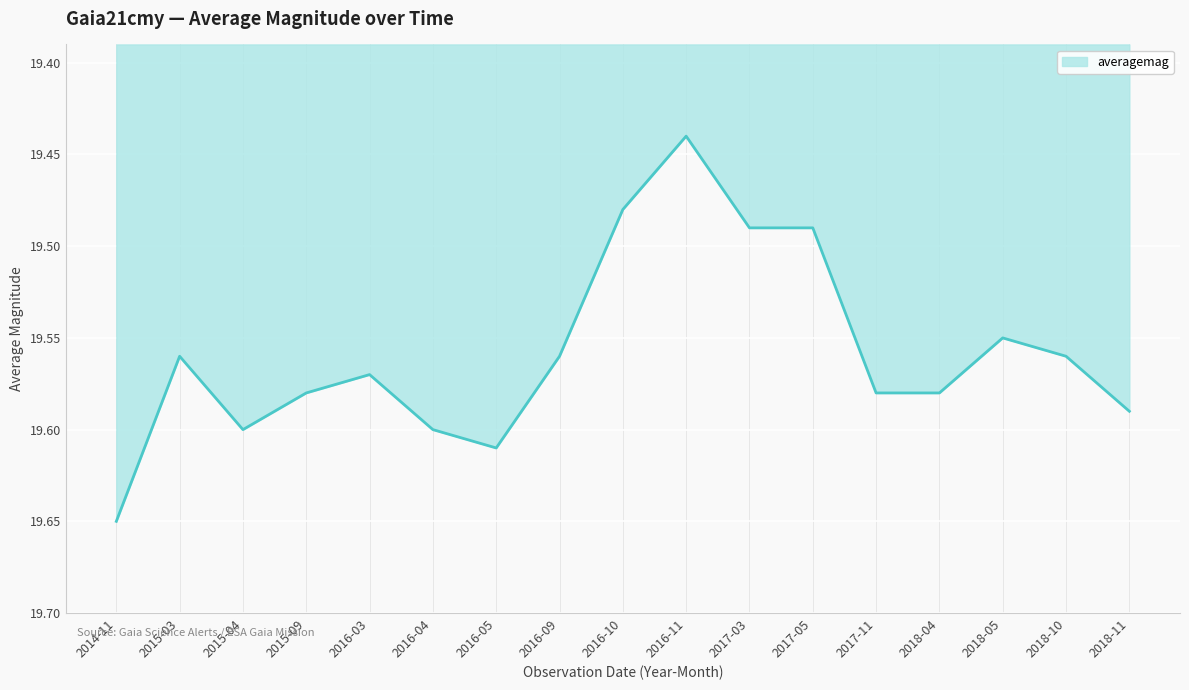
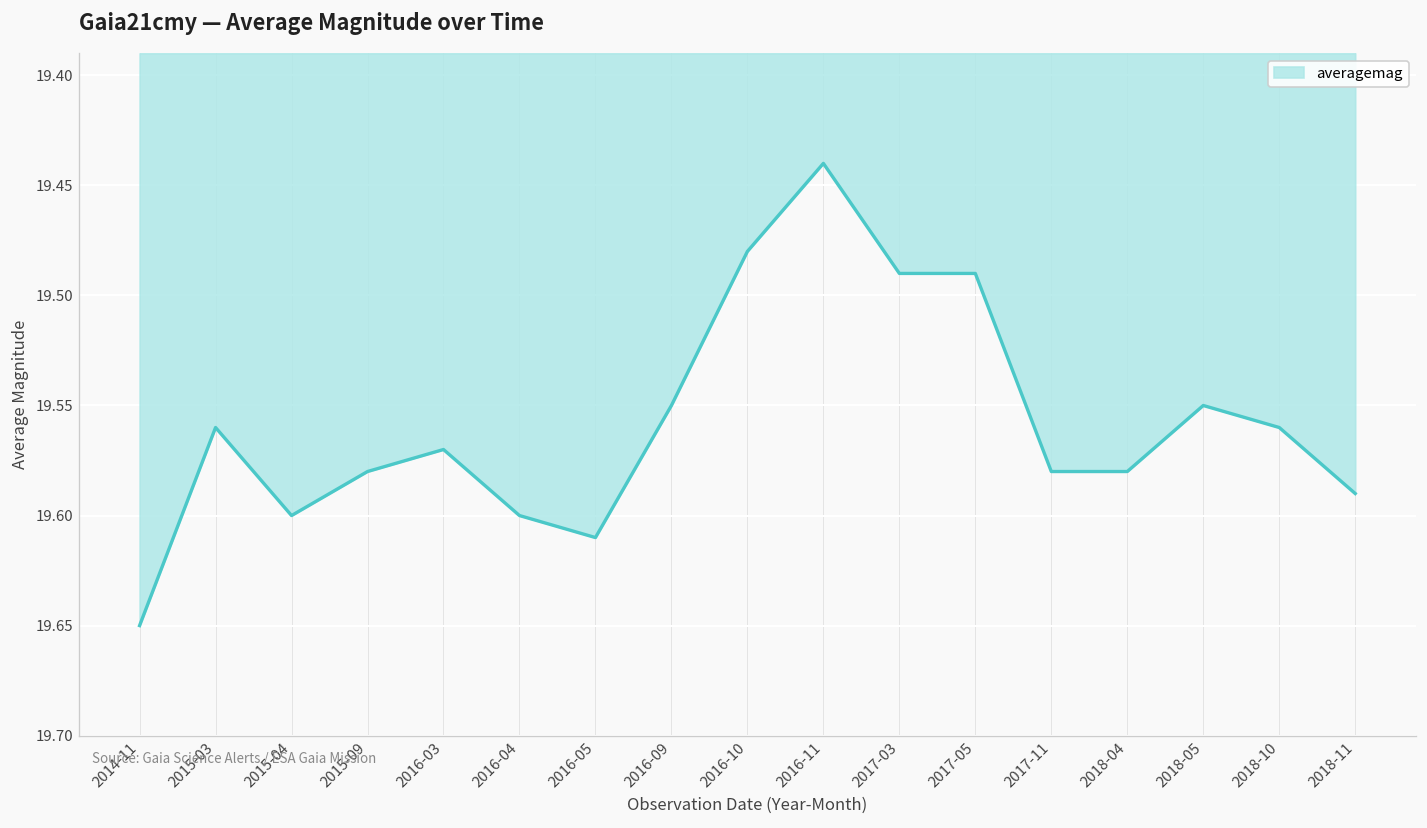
2016-09: 19.56 -> 19.55
